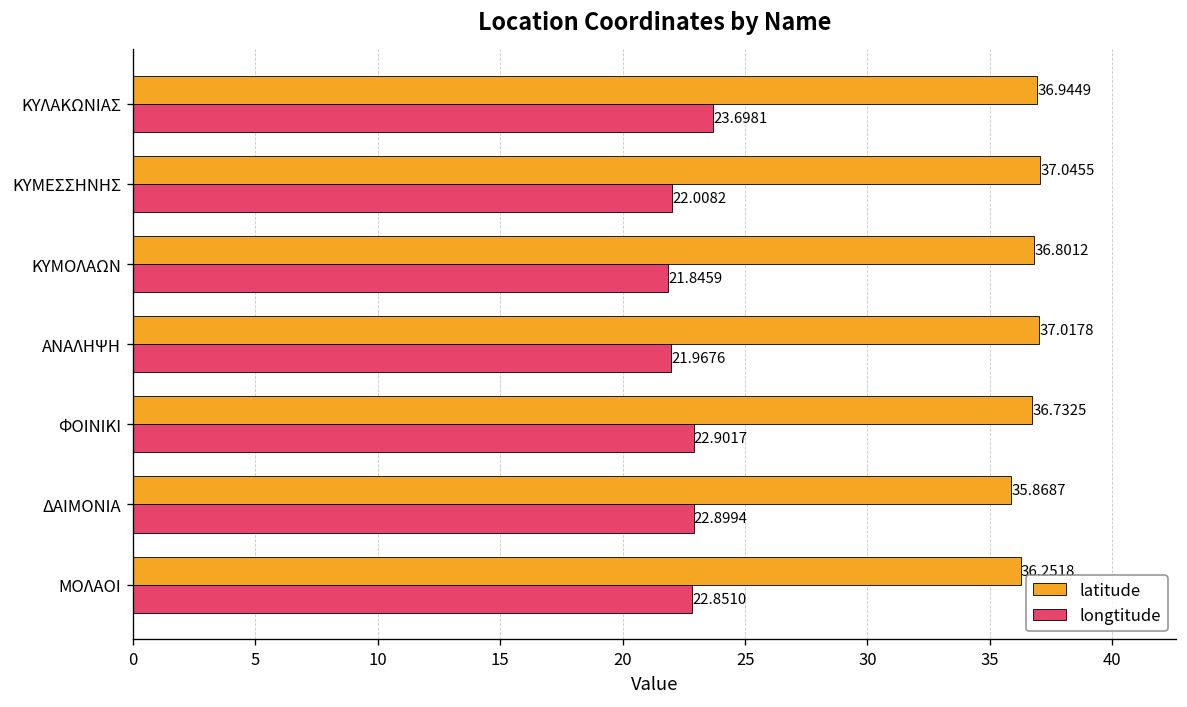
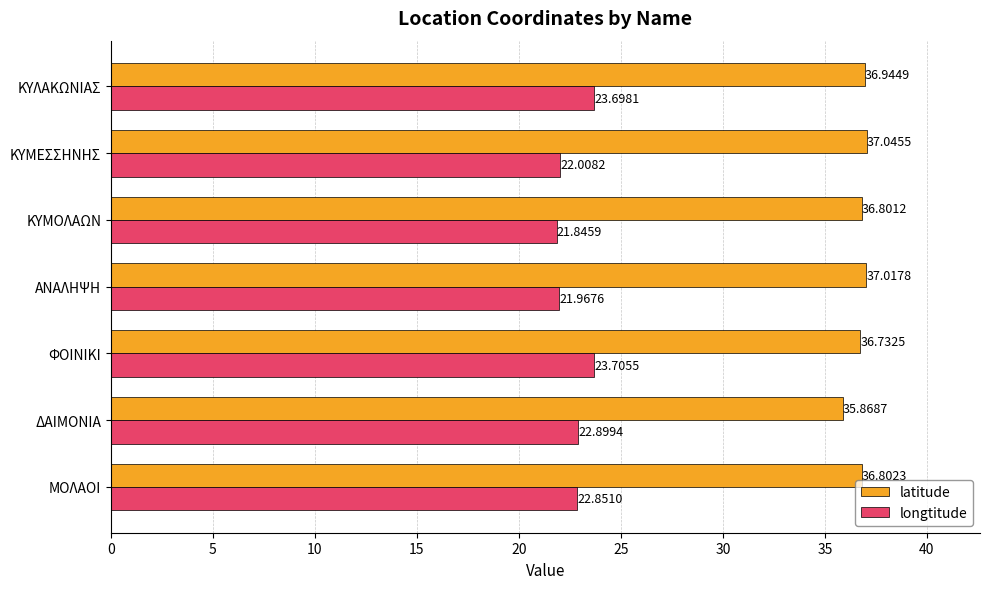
longtitude, ΦΟΙΝΙΚΙ: 22.9017 -> 23.7055
latitude, ΜΟΛΑΟΙ: 36.3 -> 36.8
